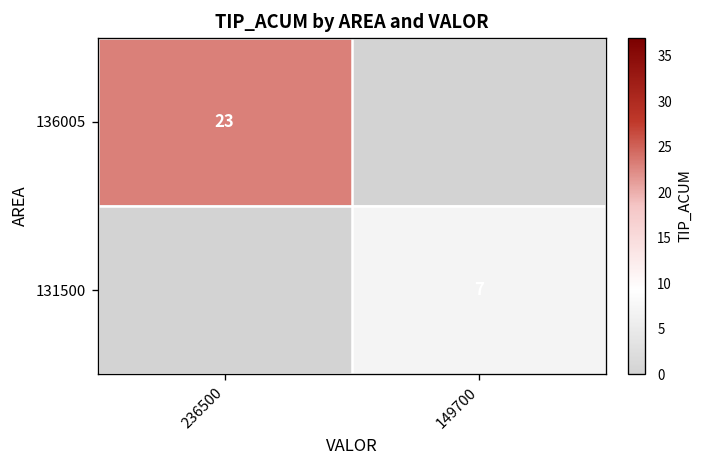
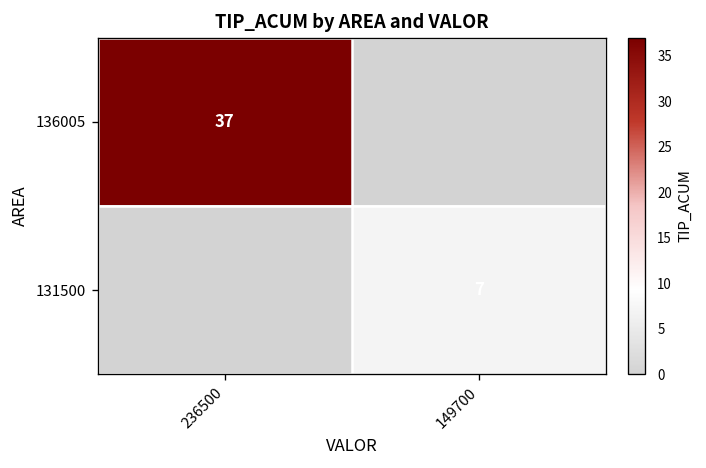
136005, 236500: 23 -> 37
